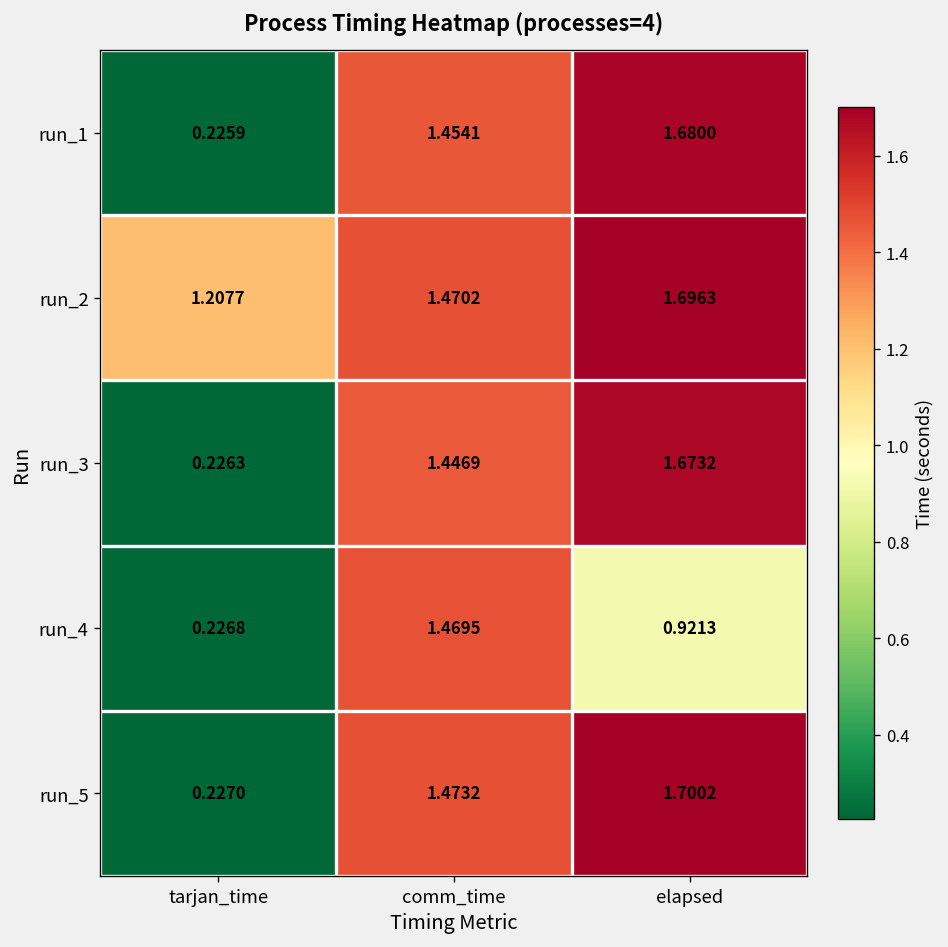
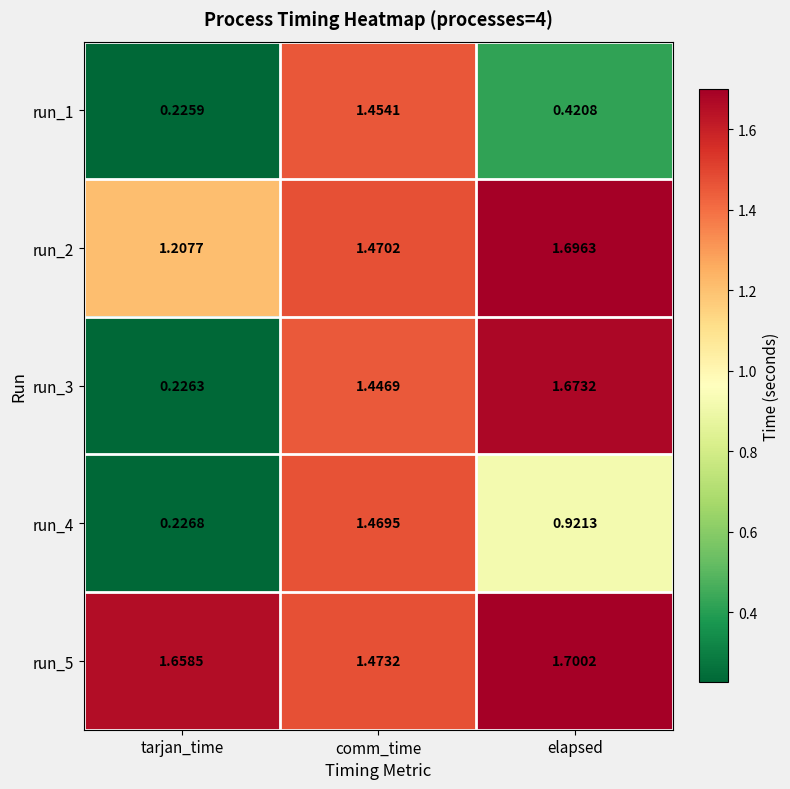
run_1, elapsed: 1.6800 -> 0.4208
run_5, tarjan_time: 0.2270 -> 1.6585
